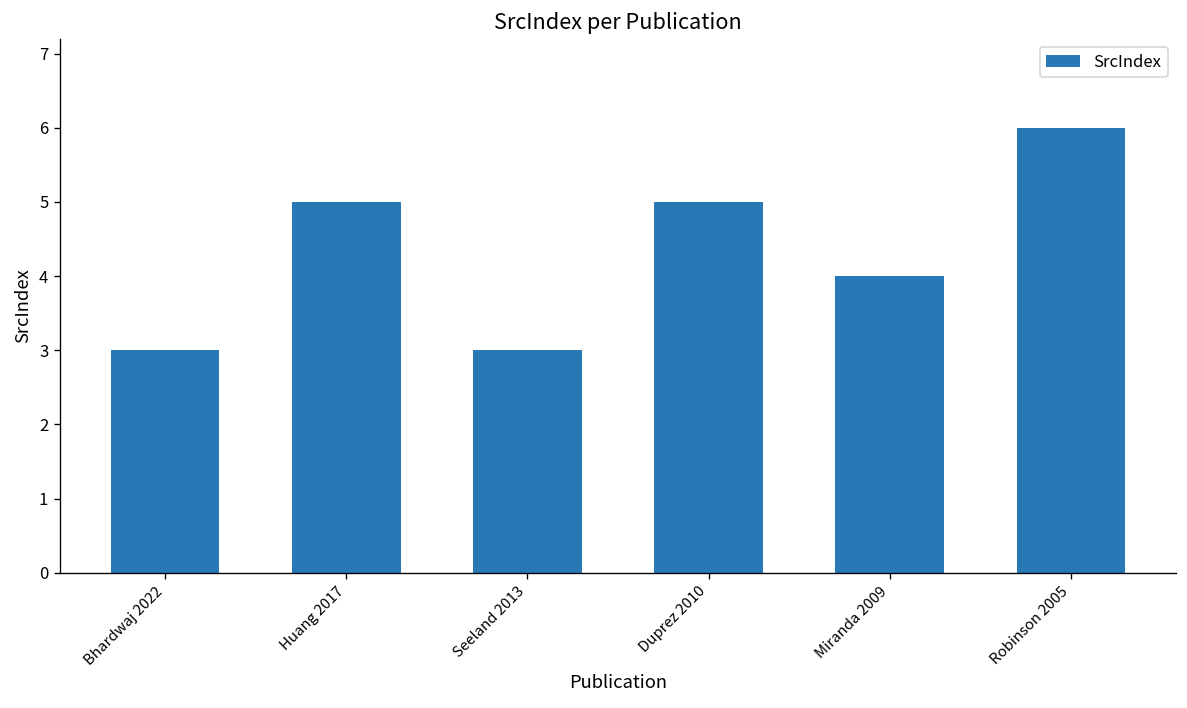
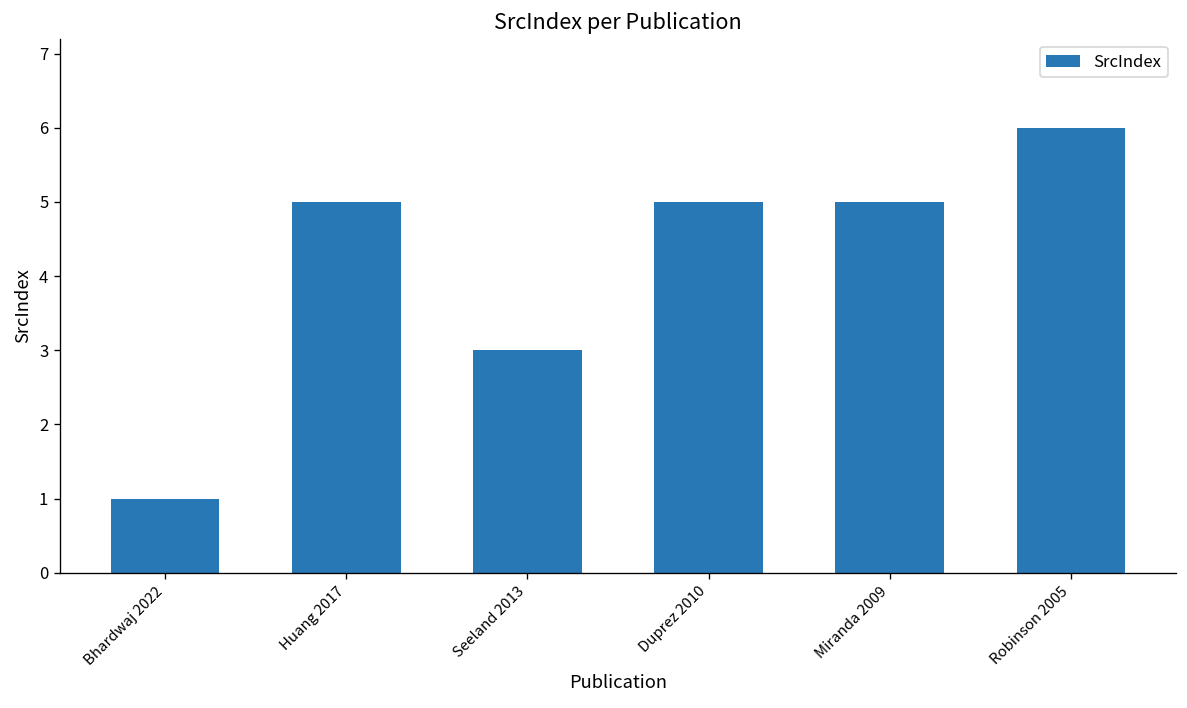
Bhardwaj 2022: 3 -> 1
Miranda 2009: 4 -> 5
